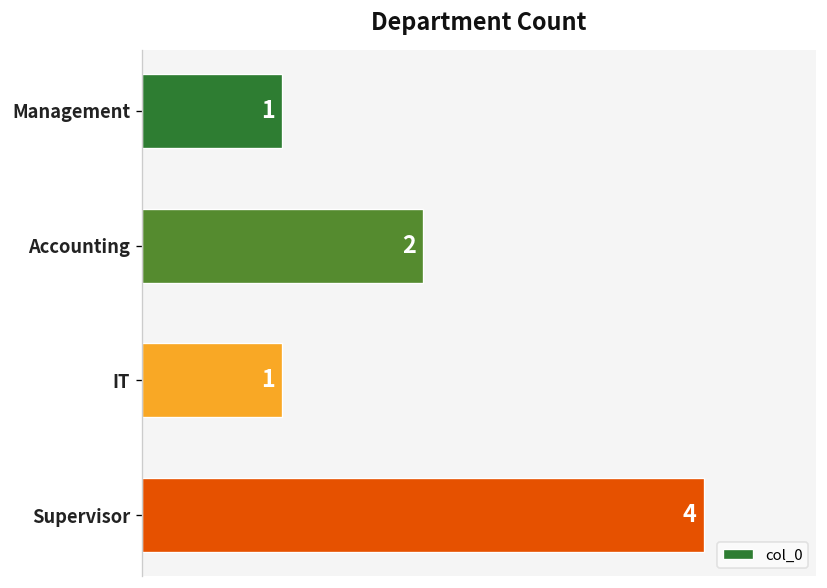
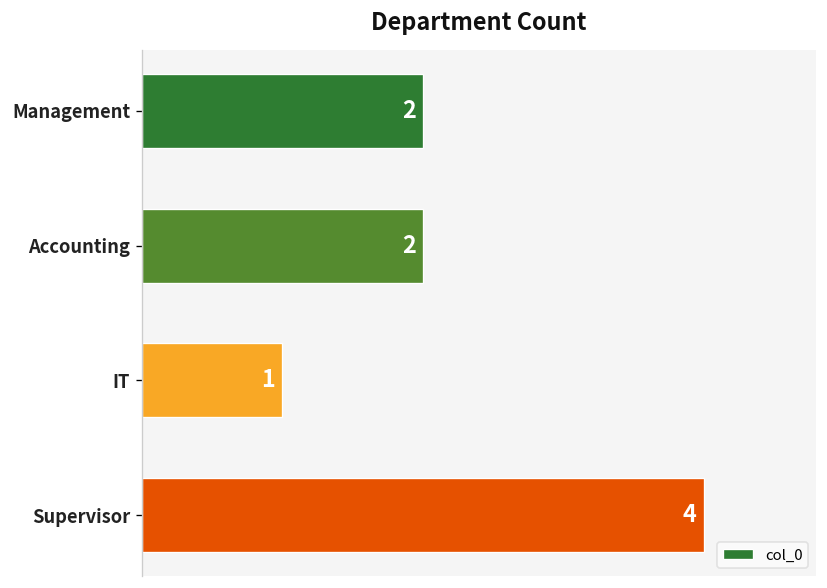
Management: 1 -> 2
